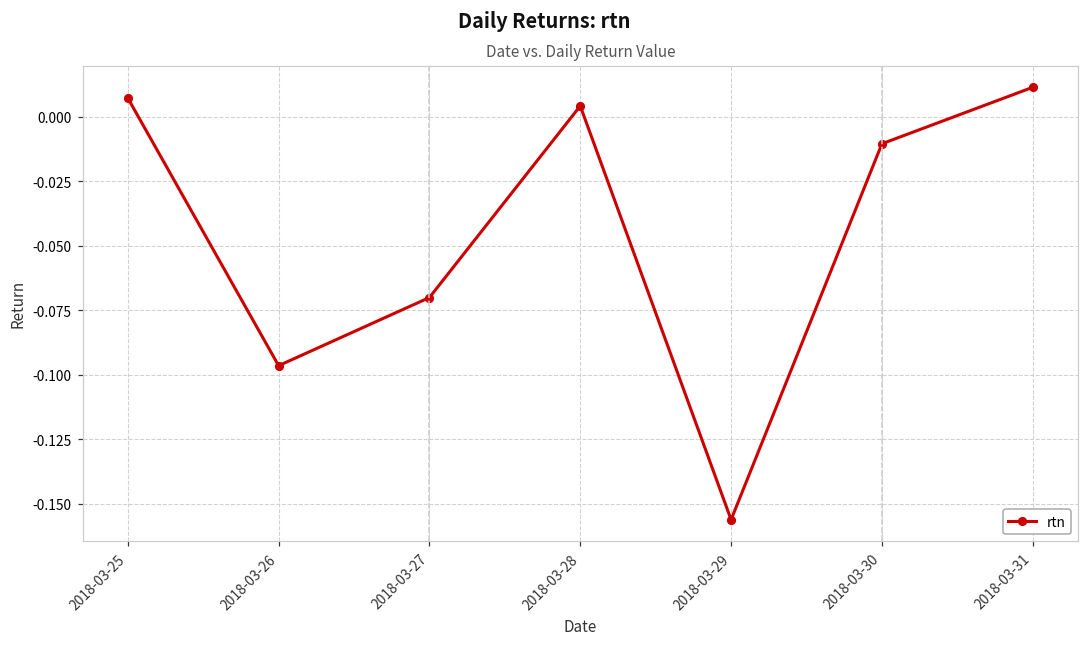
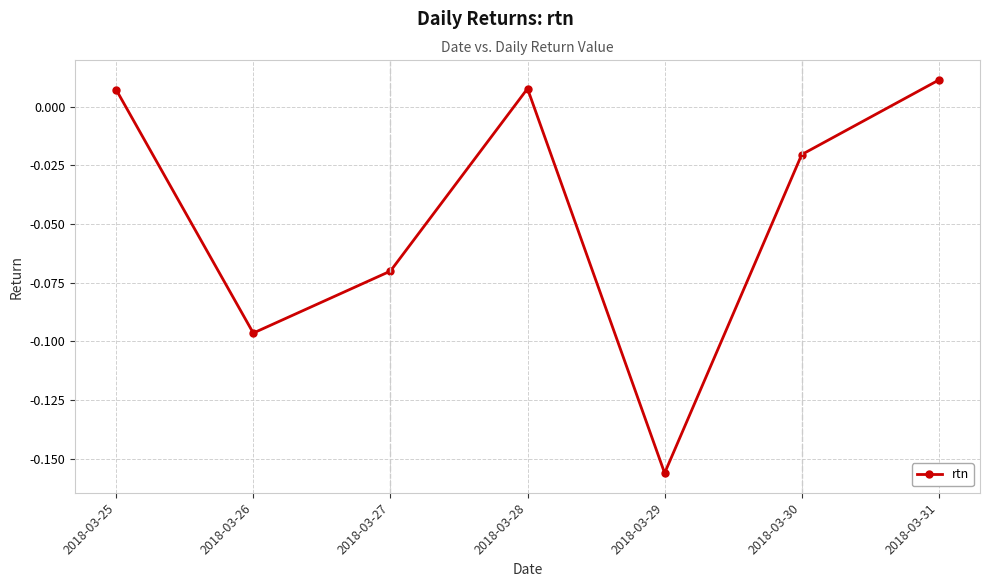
2018-03-28: 0.004 -> 0.008
2018-03-30: -0.010 -> -0.020
